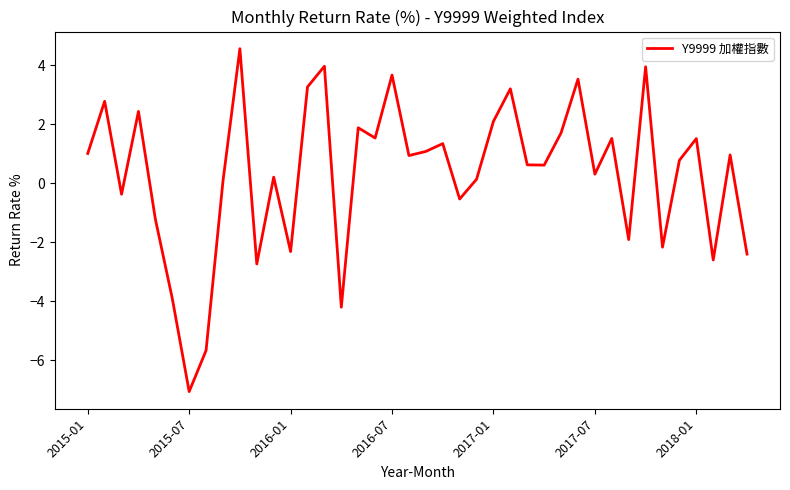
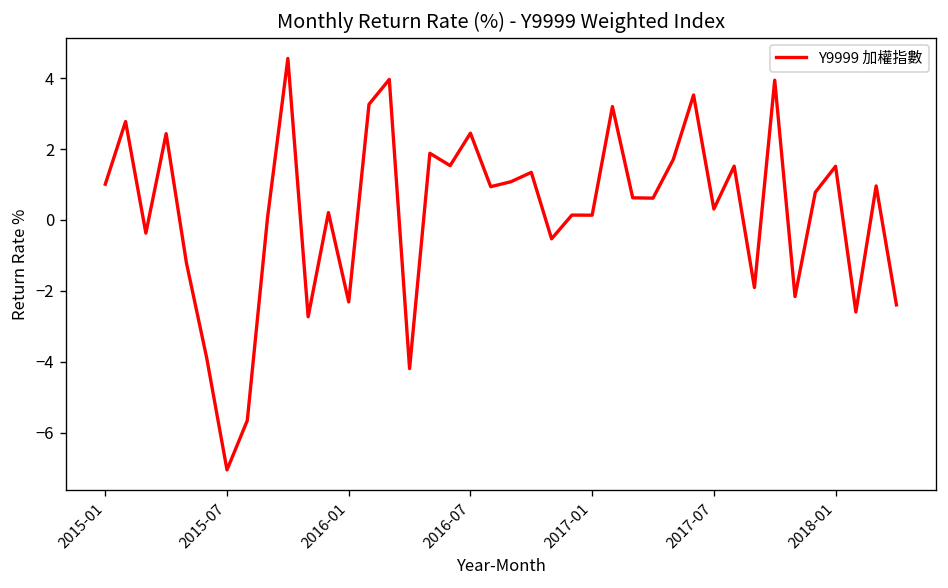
2016-07: 3.7 -> 2.5
2017-01: 2.1 -> 0.1
